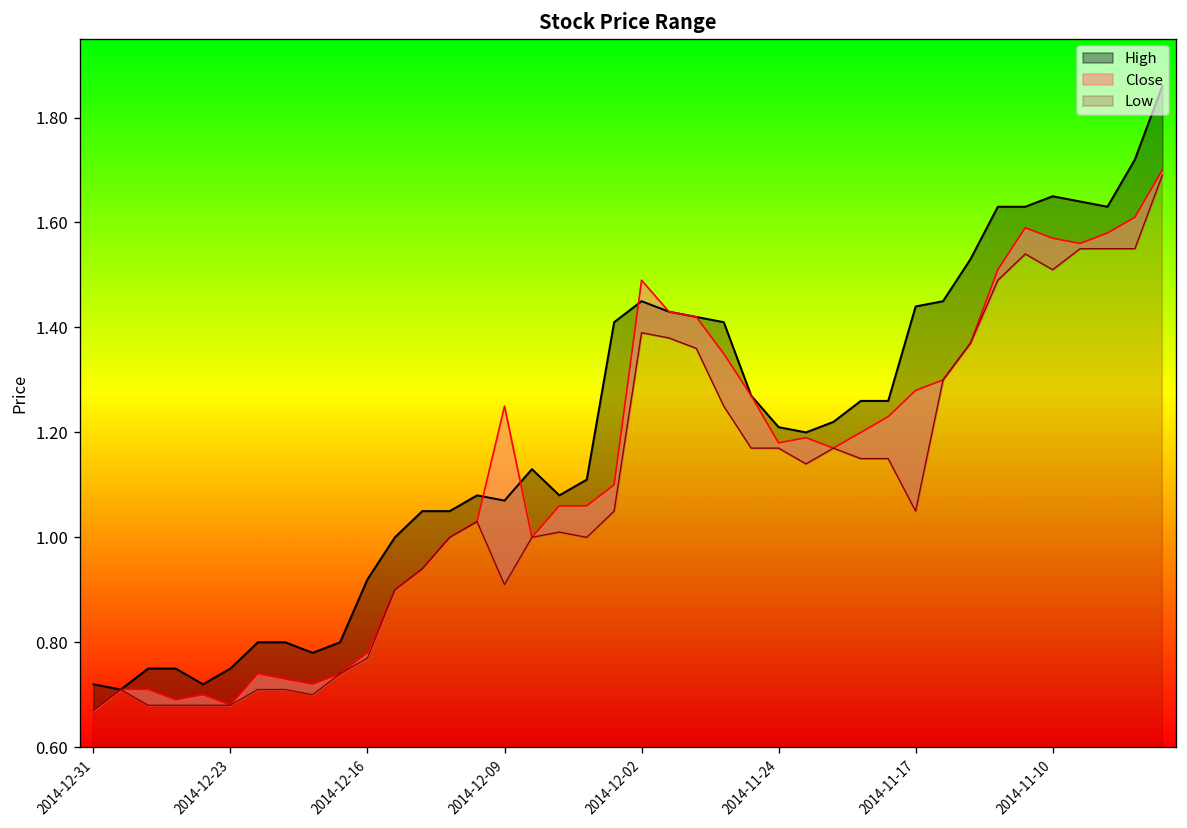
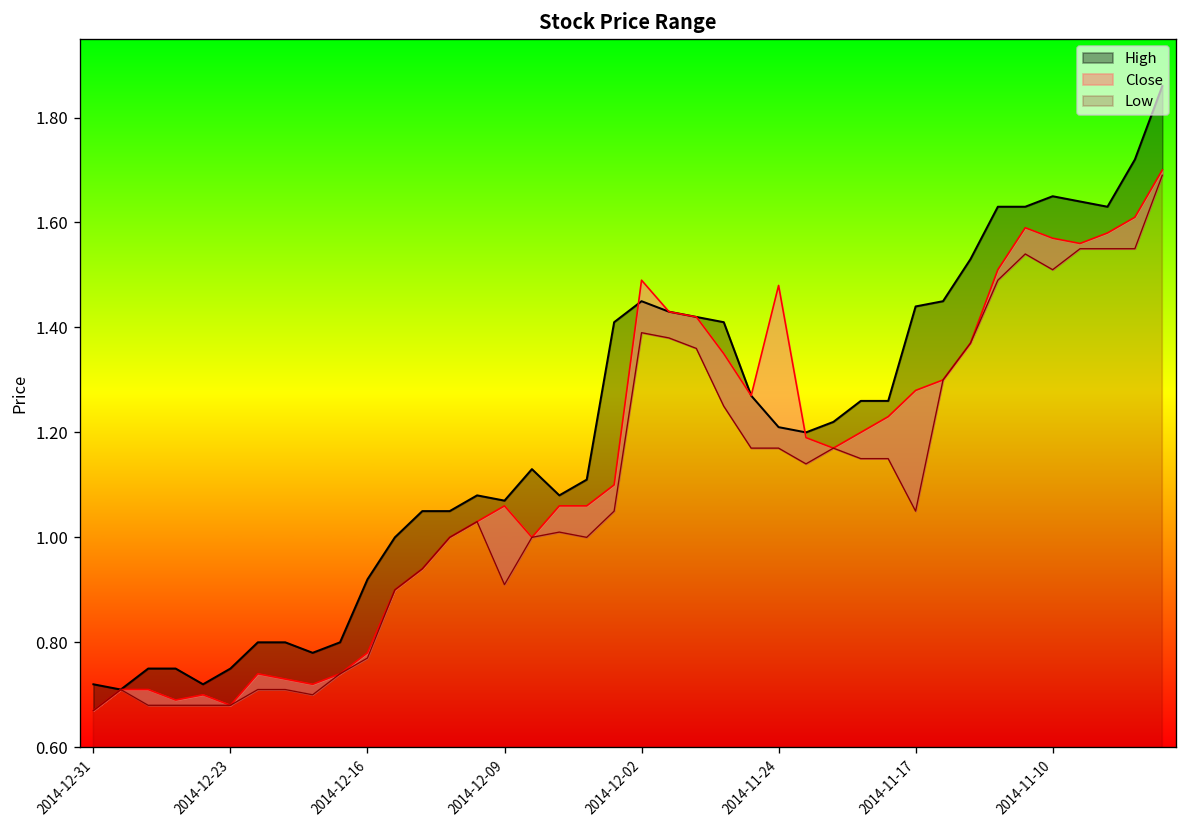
Close, 2014-12-09: 1.25 -> 1.06
Close, 2014-11-24: 1.18 -> 1.48
